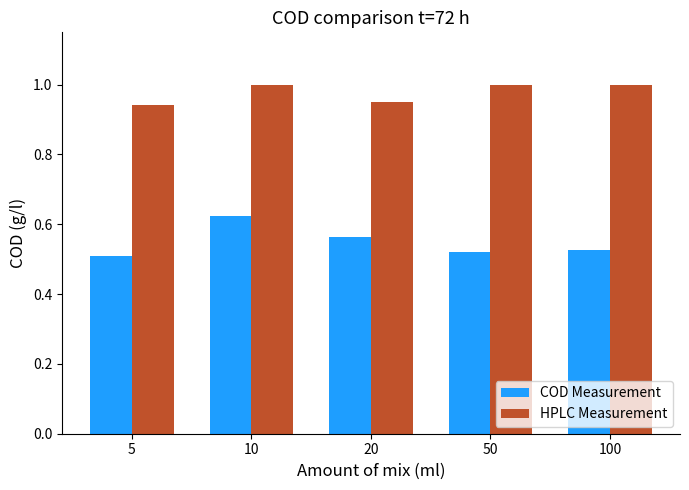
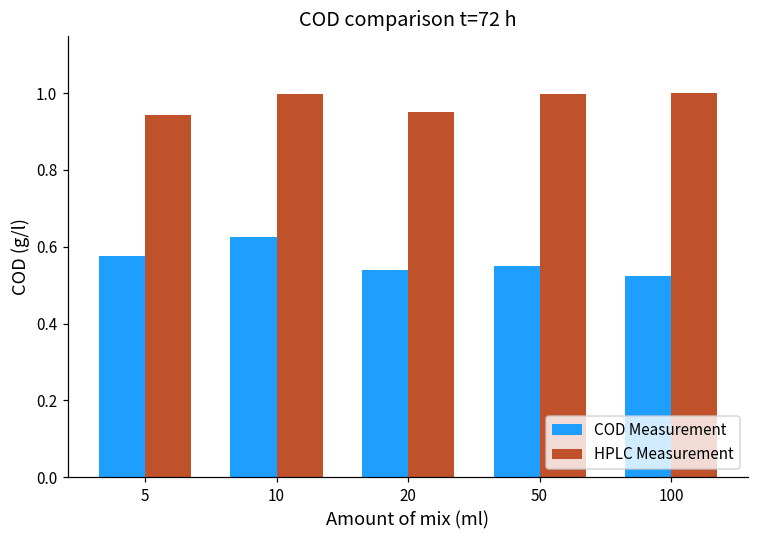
COD Measurement, 5: 0.51 -> 0.57
COD Measurement, 20: 0.56 -> 0.54
COD Measurement, 50: 0.52 -> 0.55
